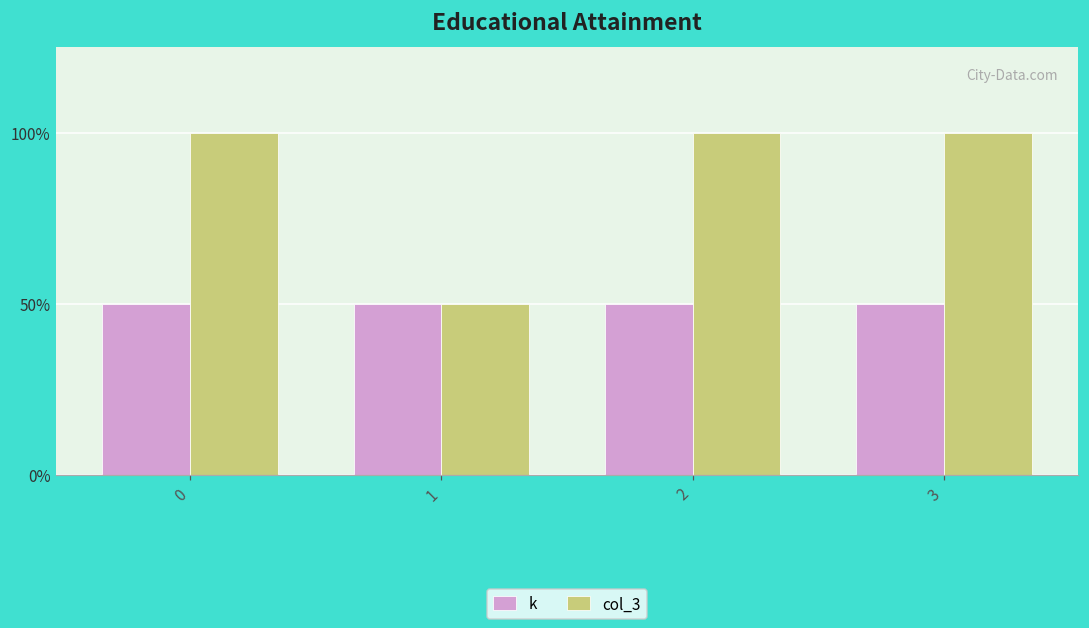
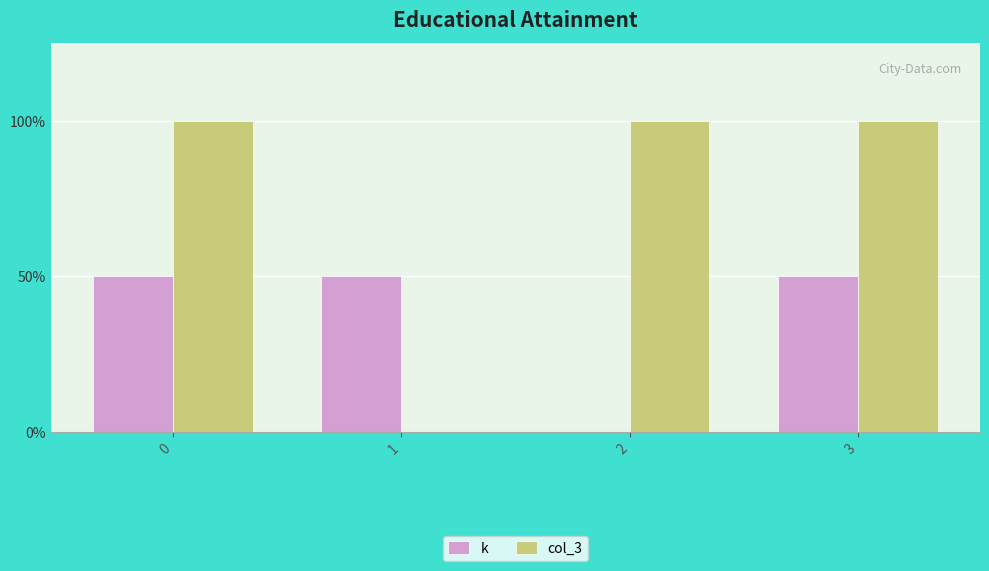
col_3, 1: 50% -> 0%
k, 2: 50% -> 0%
